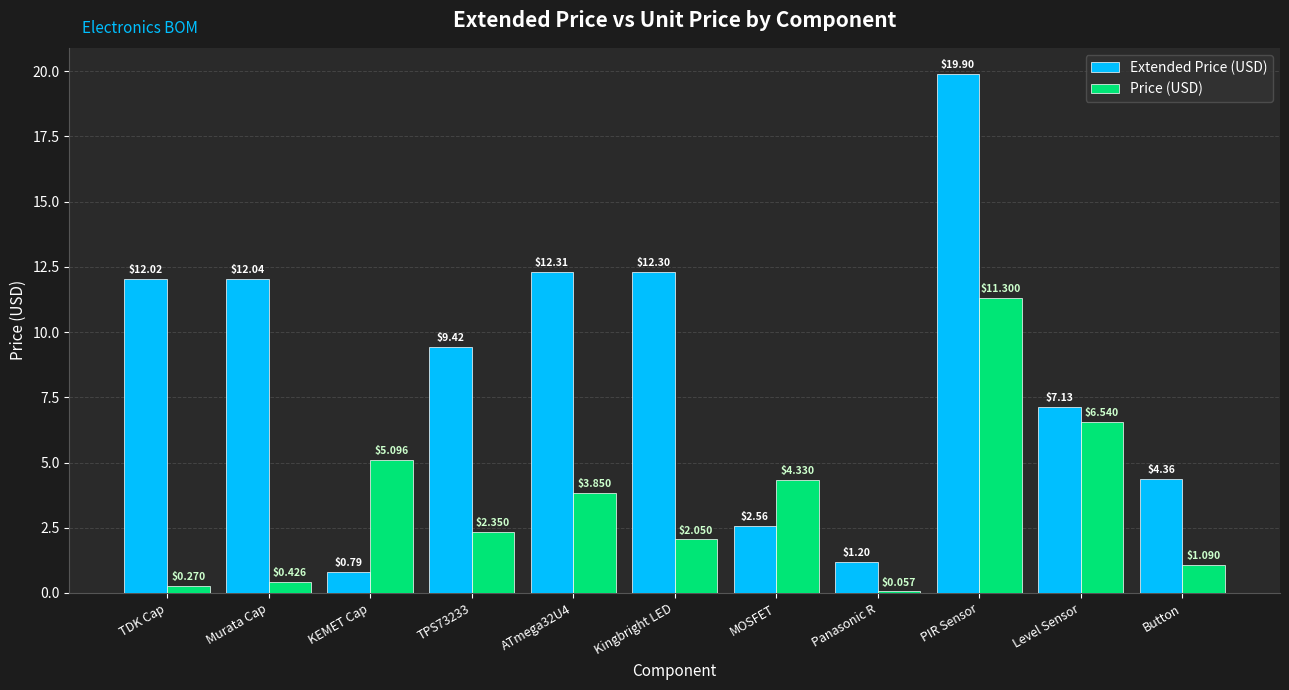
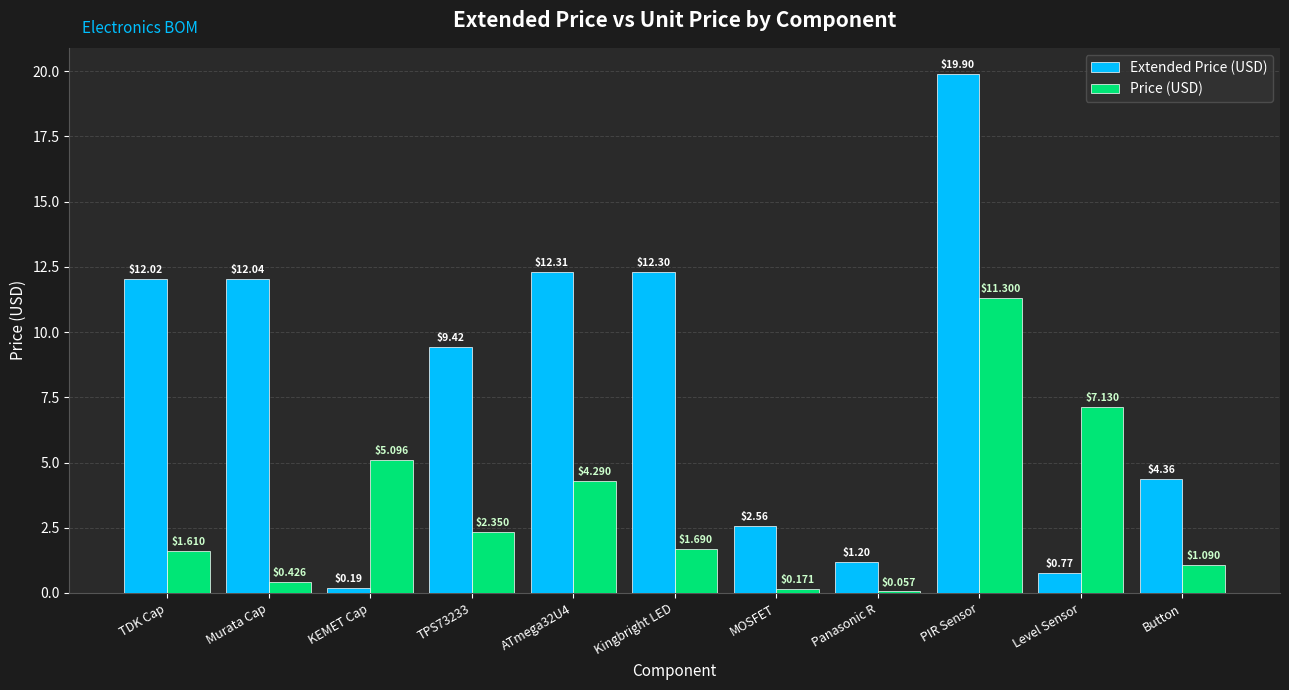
Price (USD), TDK Cap: $0.270 -> $1.610
Extended Price (USD), KEMET Cap: $0.79 -> $0.19
Price (USD), ATmega32U4: $3.850 -> $4.290
Price (USD), Kingbright LED: $2.050 -> $1.690
Price (USD), MOSFET: $4.330 -> $0.171
Extended Price (USD), Level Sensor: $7.13 -> $0.77
Price (USD), Level Sensor: $6.540 -> $7.130
